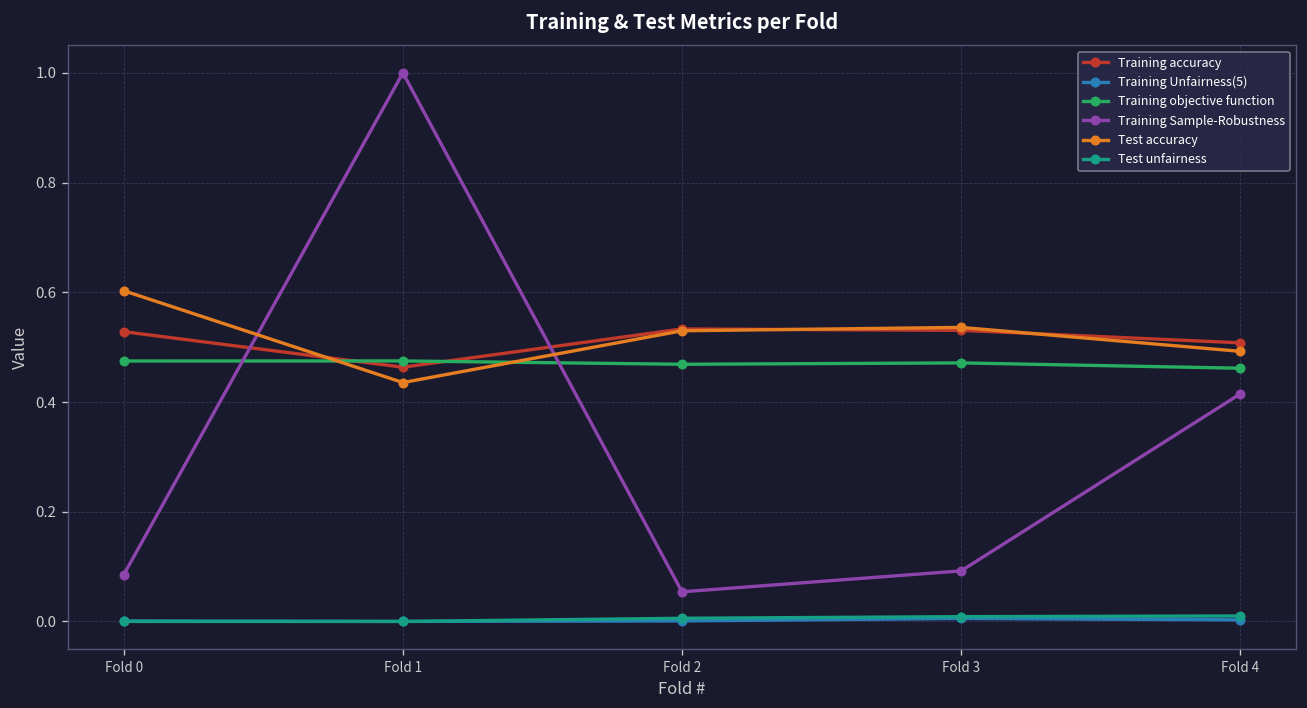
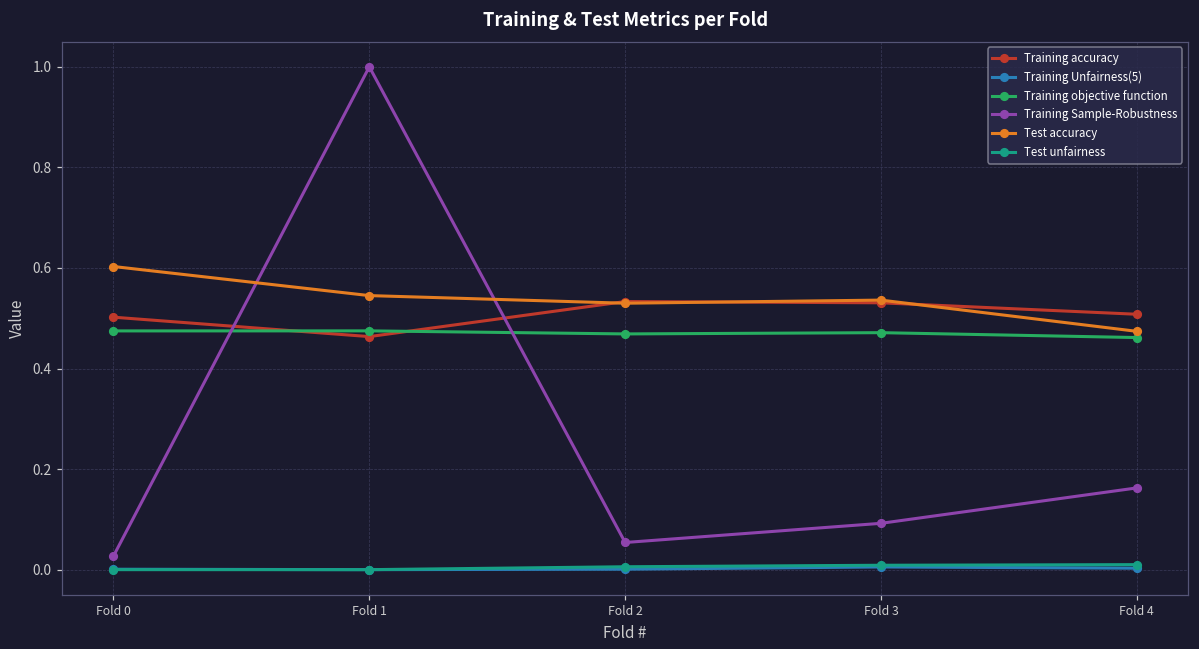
Training accuracy, Fold 0: 0.53 -> 0.50
Training Sample-Robustness, Fold 0: 0.09 -> 0.03
Test accuracy, Fold 1: 0.44 -> 0.55
Training Sample-Robustness, Fold 4: 0.41 -> 0.16
Test accuracy, Fold 4: 0.49 -> 0.47
